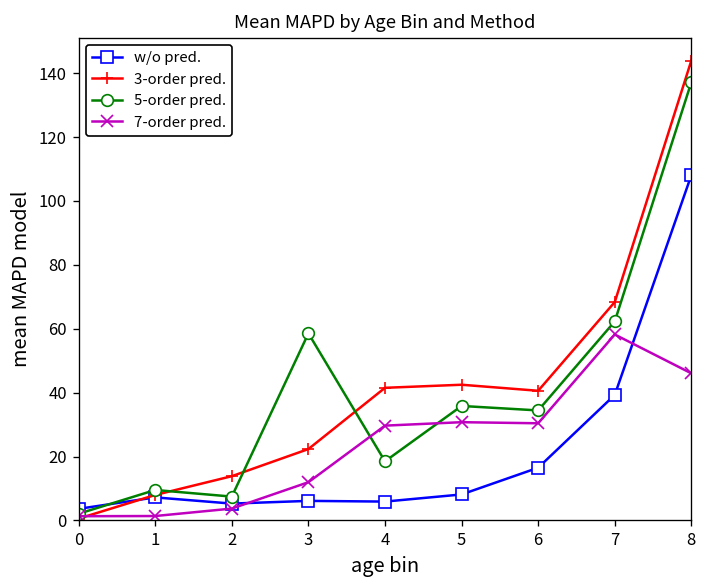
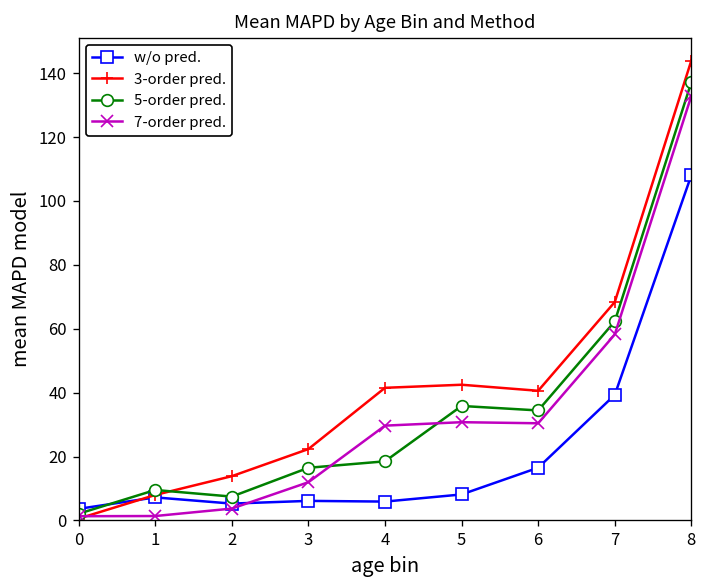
5-order pred., 3: 59 -> 16
7-order pred., 8: 46 -> 133
